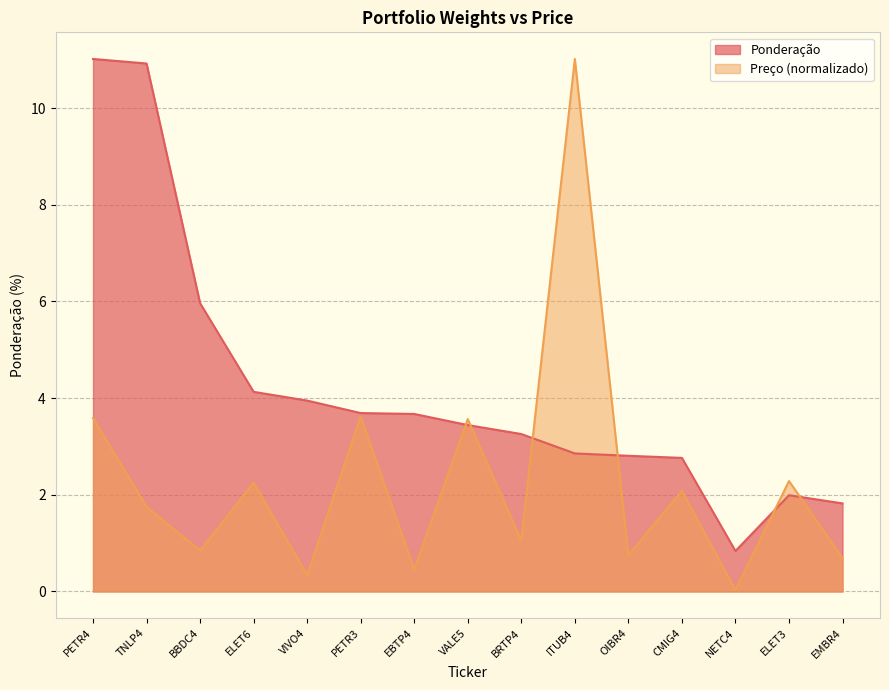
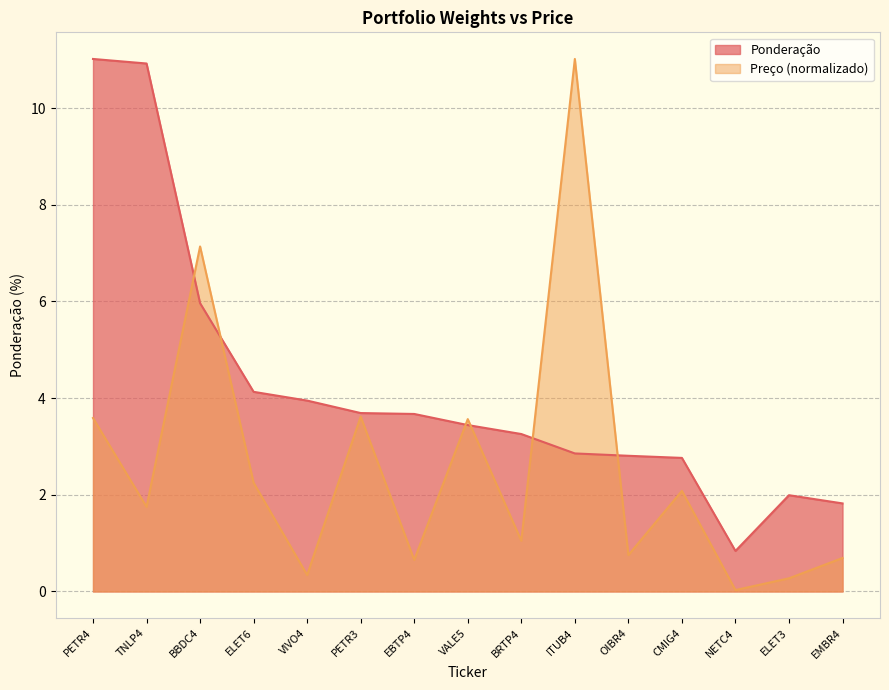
Preço (normalizado), BBDC4: 0.8 -> 7.1
Preço (normalizado), EBTP4: 0.5 -> 0.7
Preço (normalizado), ELET3: 2.3 -> 0.3
